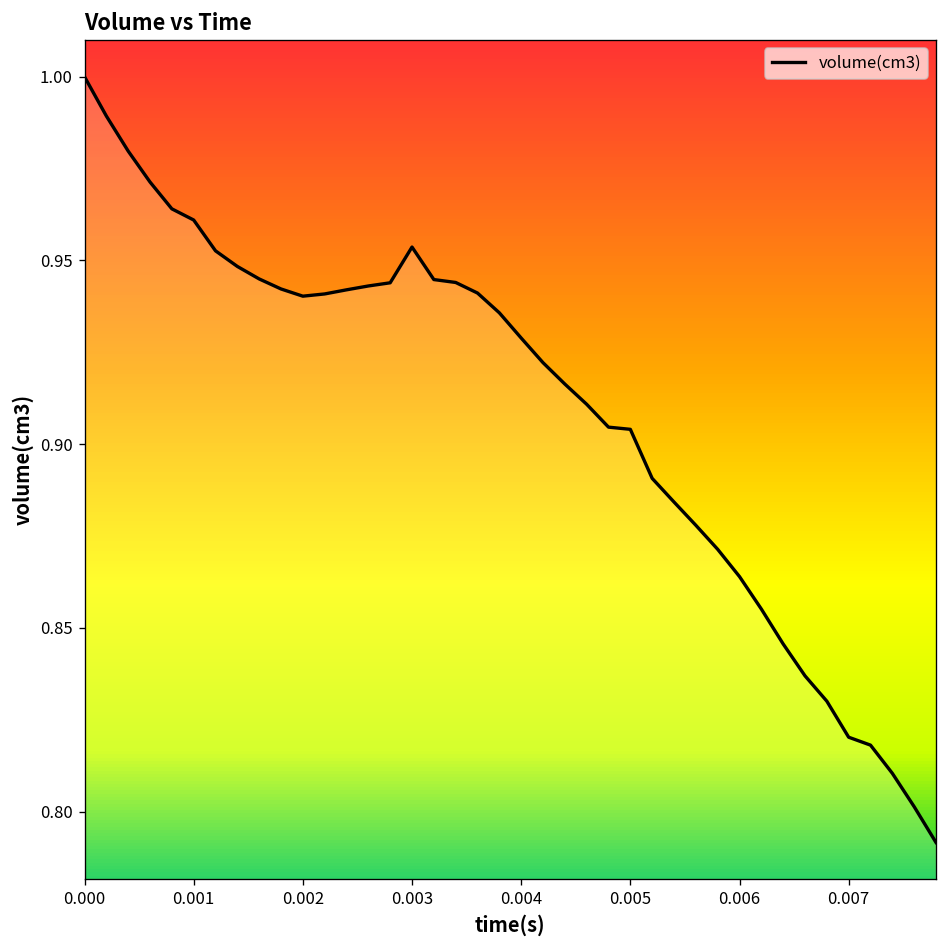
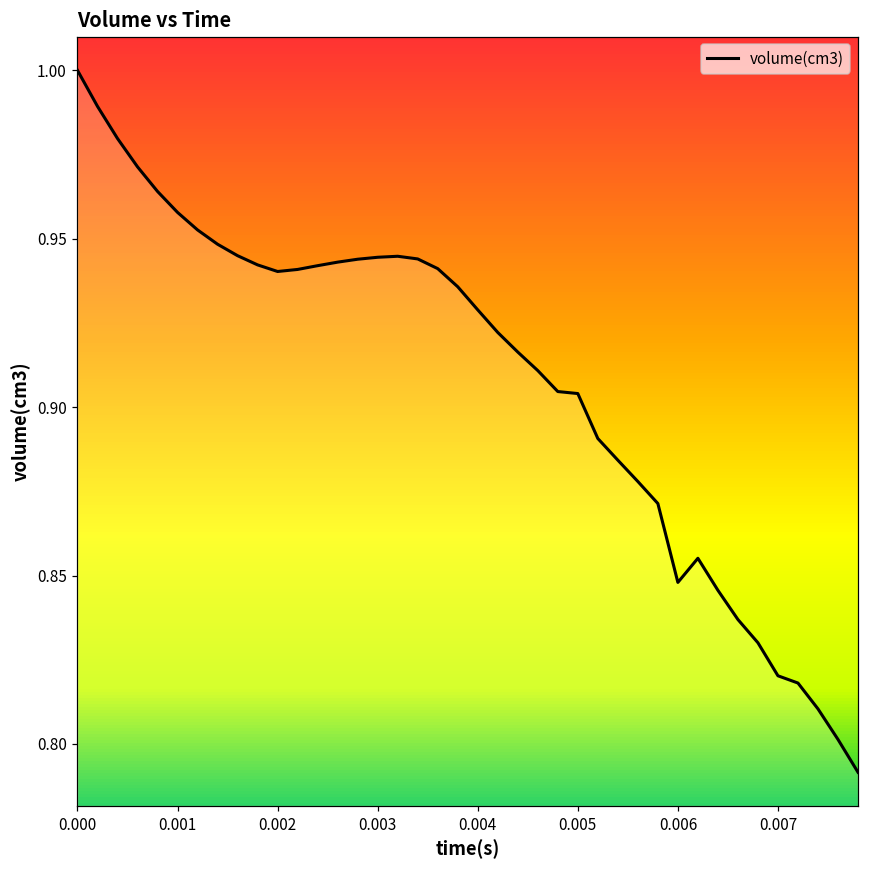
0.001: 0.961 -> 0.958
0.003: 0.954 -> 0.944
0.006: 0.864 -> 0.848
